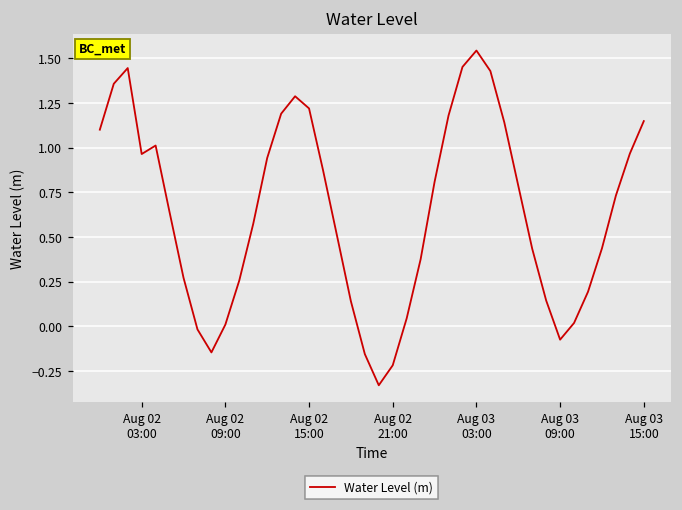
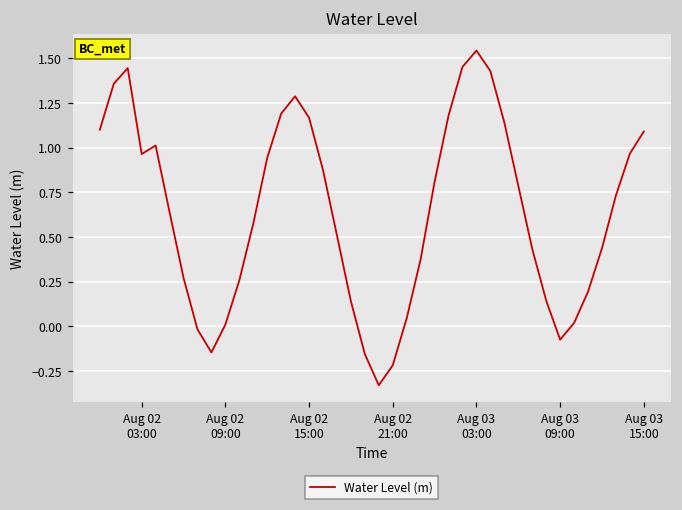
Aug 02 15:00: 1.22 -> 1.17
Aug 03 15:00: 1.15 -> 1.09
